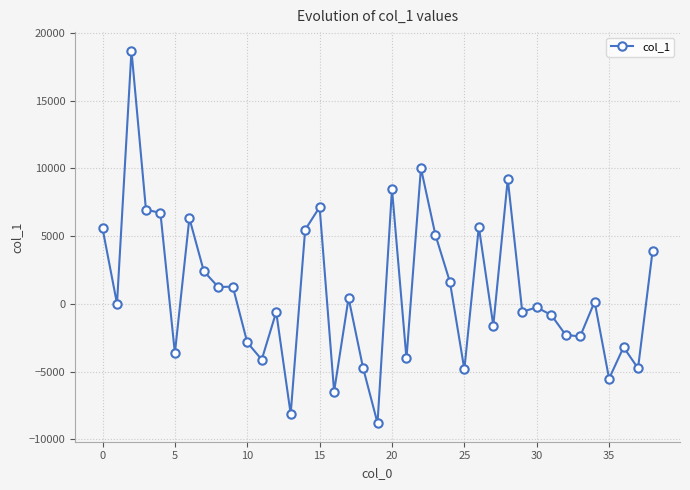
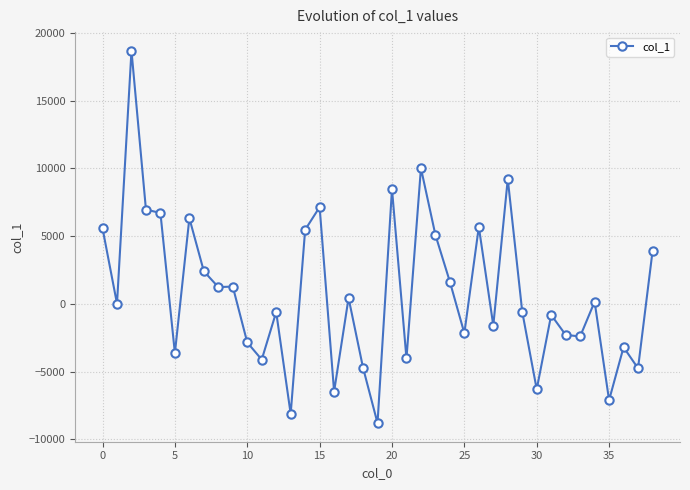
25: -4800 -> -2200
30: -300 -> -6300
35: -5500 -> -7100
